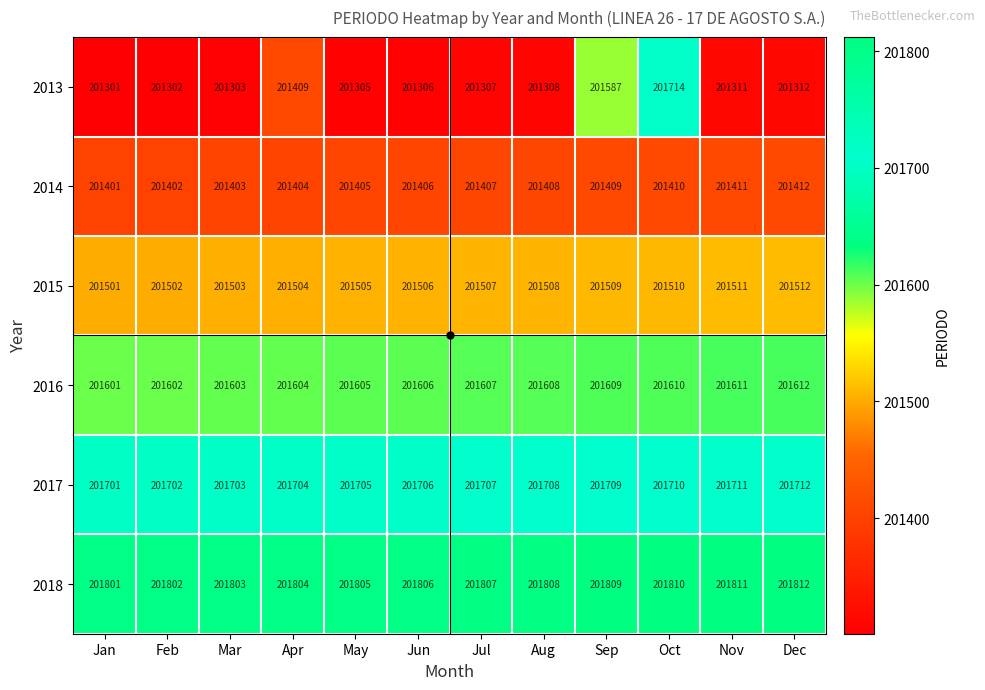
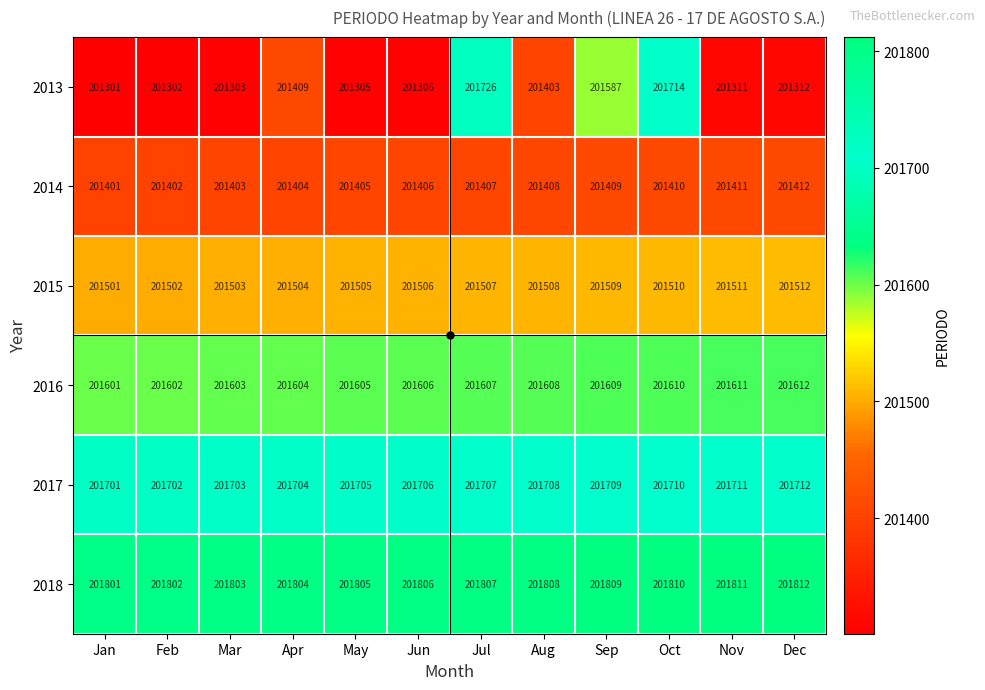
2013, Jul: 201307 -> 201726
2013, Aug: 201308 -> 201403
